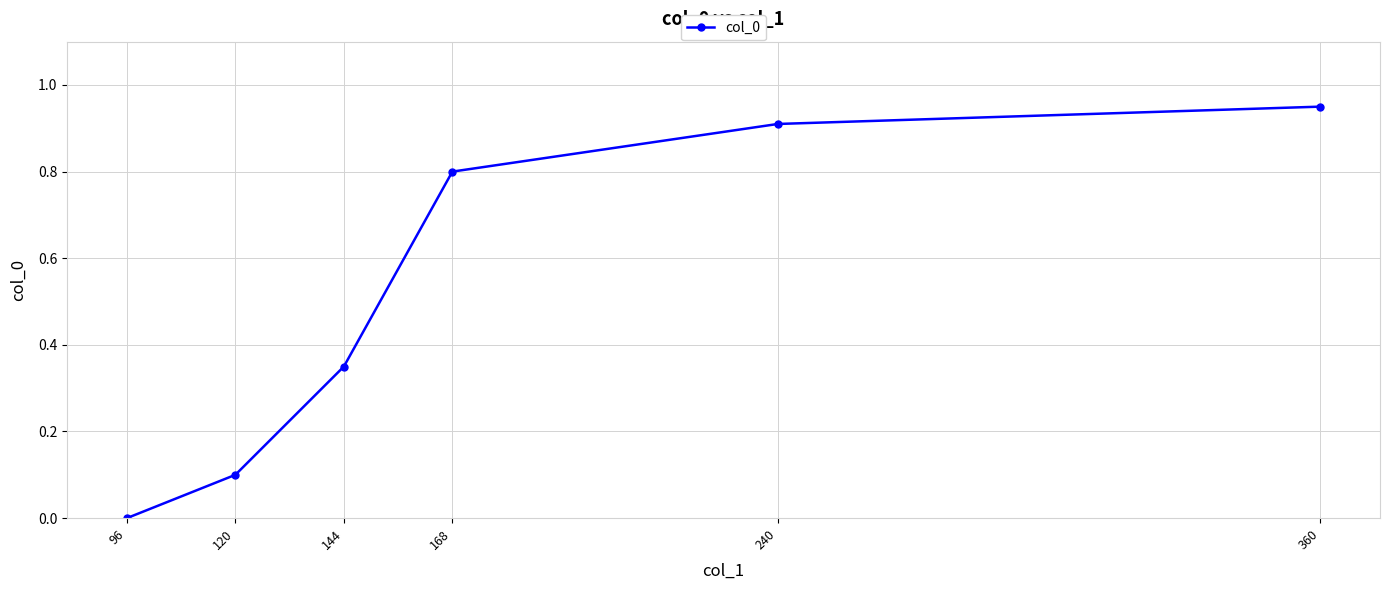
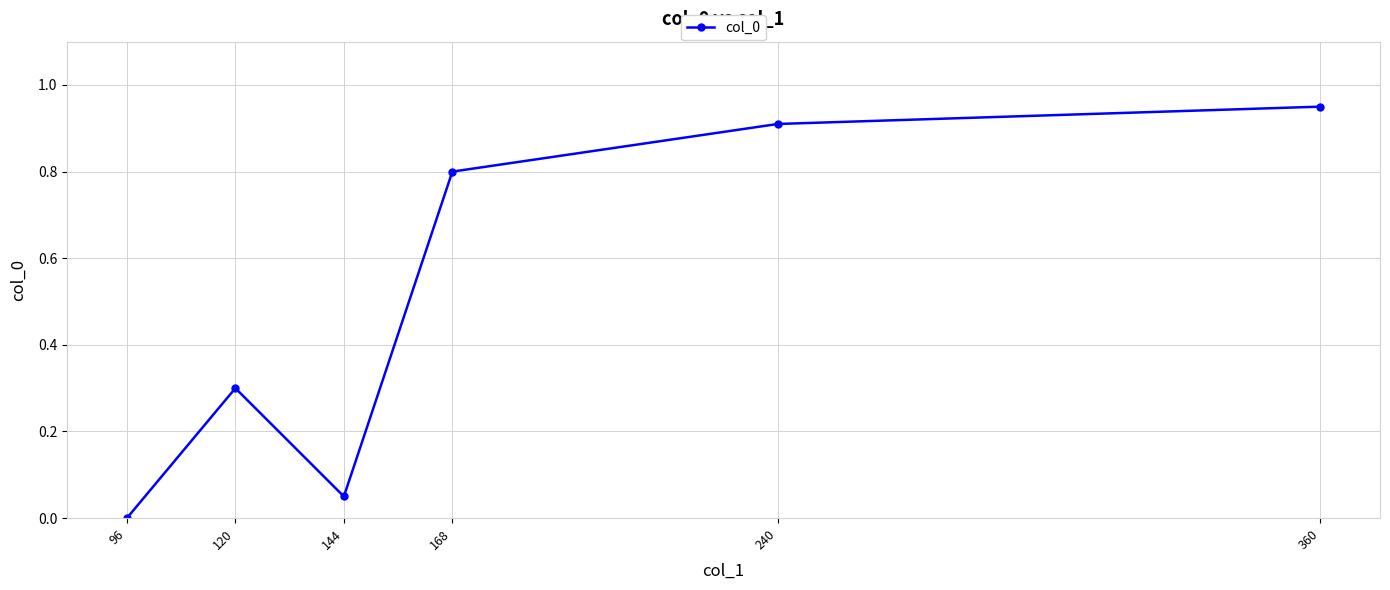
120: 0.1 -> 0.3
144: 0.35 -> 0.05
